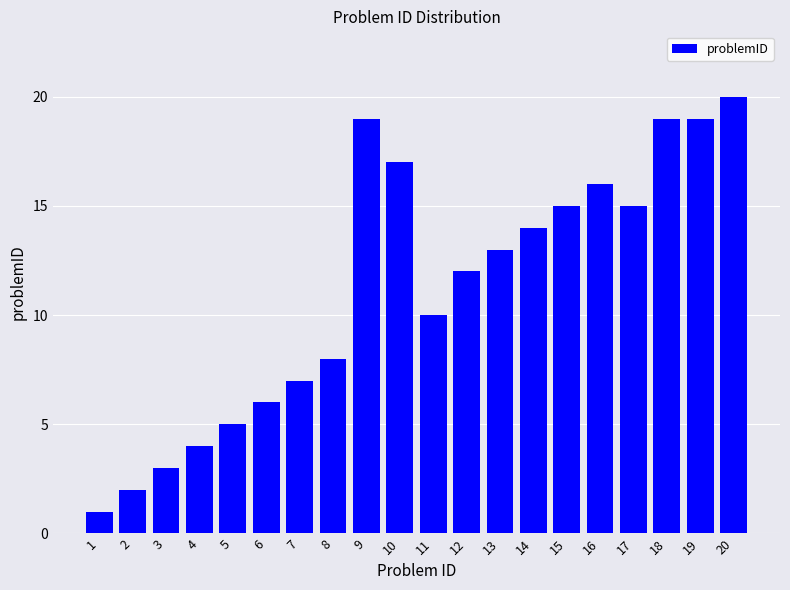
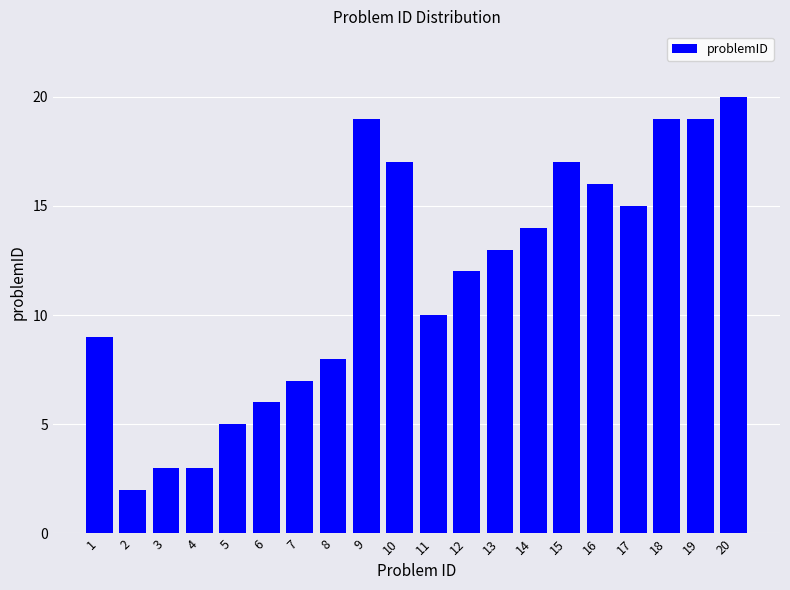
1: 1 -> 9
4: 4 -> 3
15: 15 -> 17
